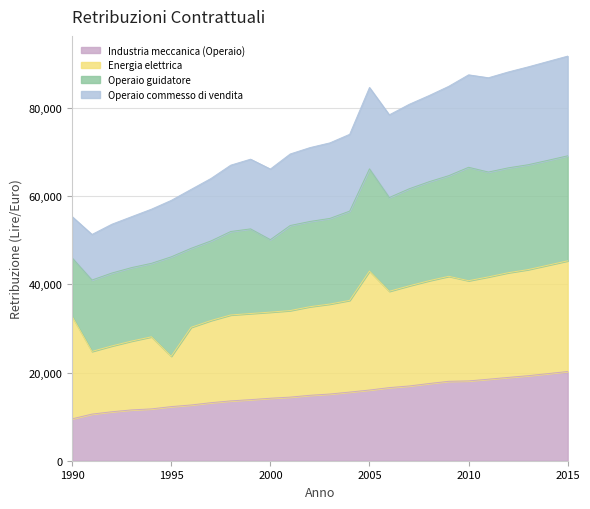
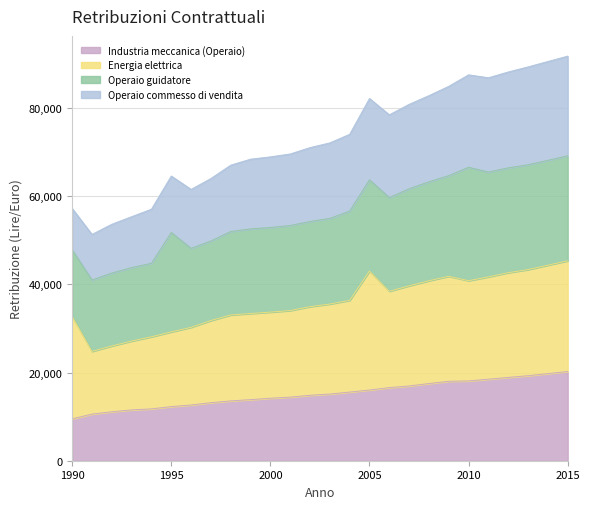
Operaio guidatore, 1990: 13,000 -> 15,000
Energia elettrica, 1995: 11,000 -> 17,000
Operaio guidatore, 2000: 16,000 -> 19,000
Operaio guidatore, 2005: 23,000 -> 21,000
